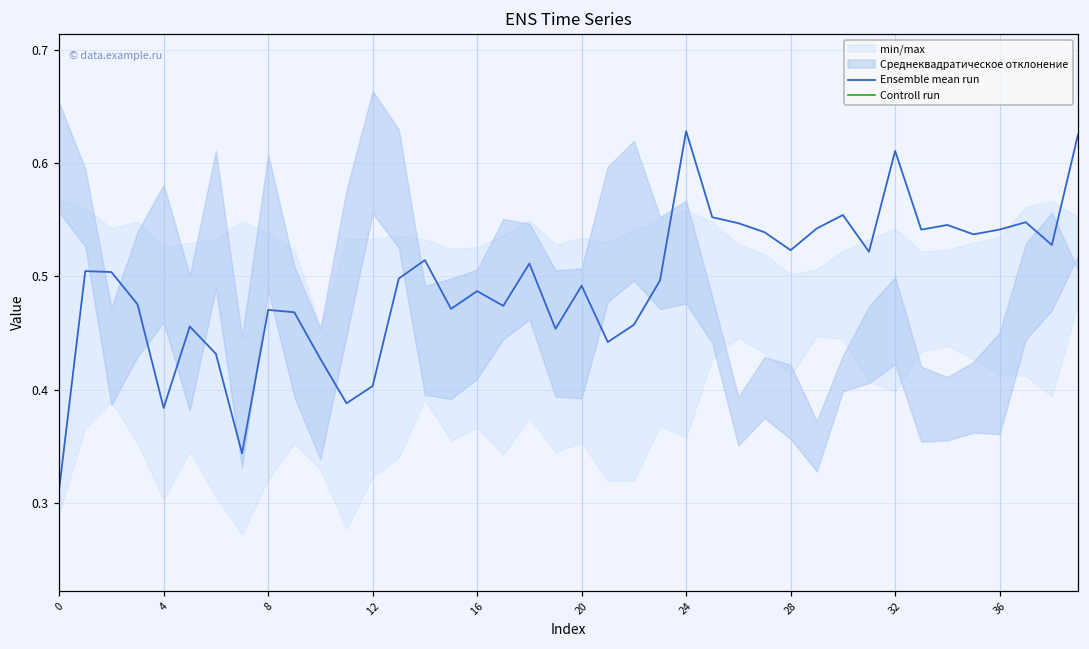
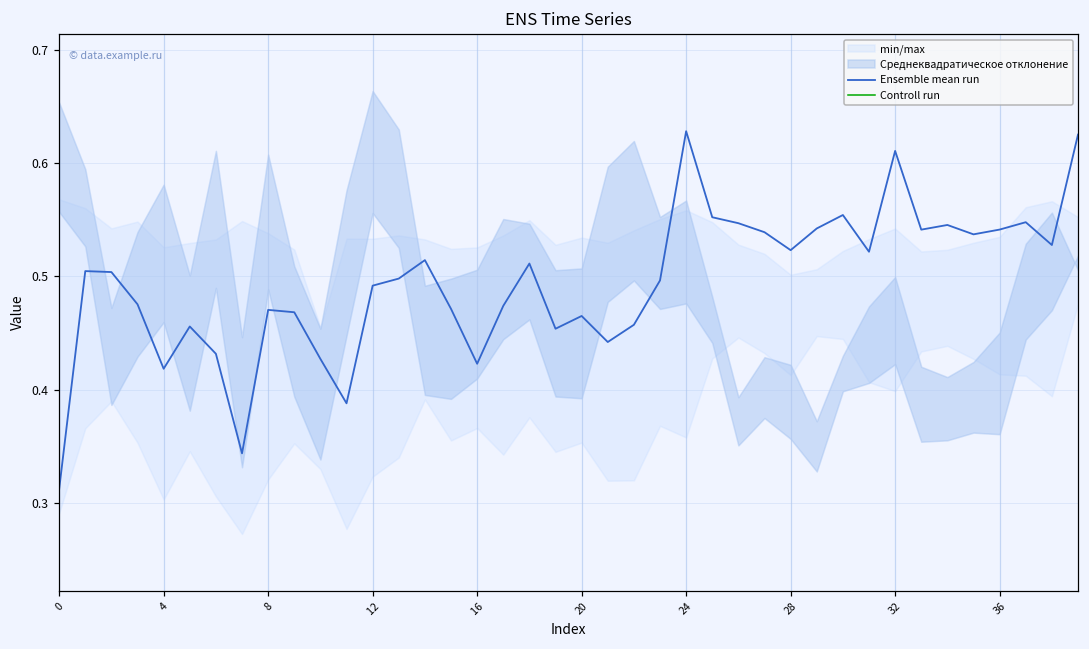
Ensemble mean run, 4: 0.384 -> 0.418
Ensemble mean run, 12: 0.403 -> 0.492
Ensemble mean run, 16: 0.487 -> 0.423
Ensemble mean run, 20: 0.492 -> 0.465
